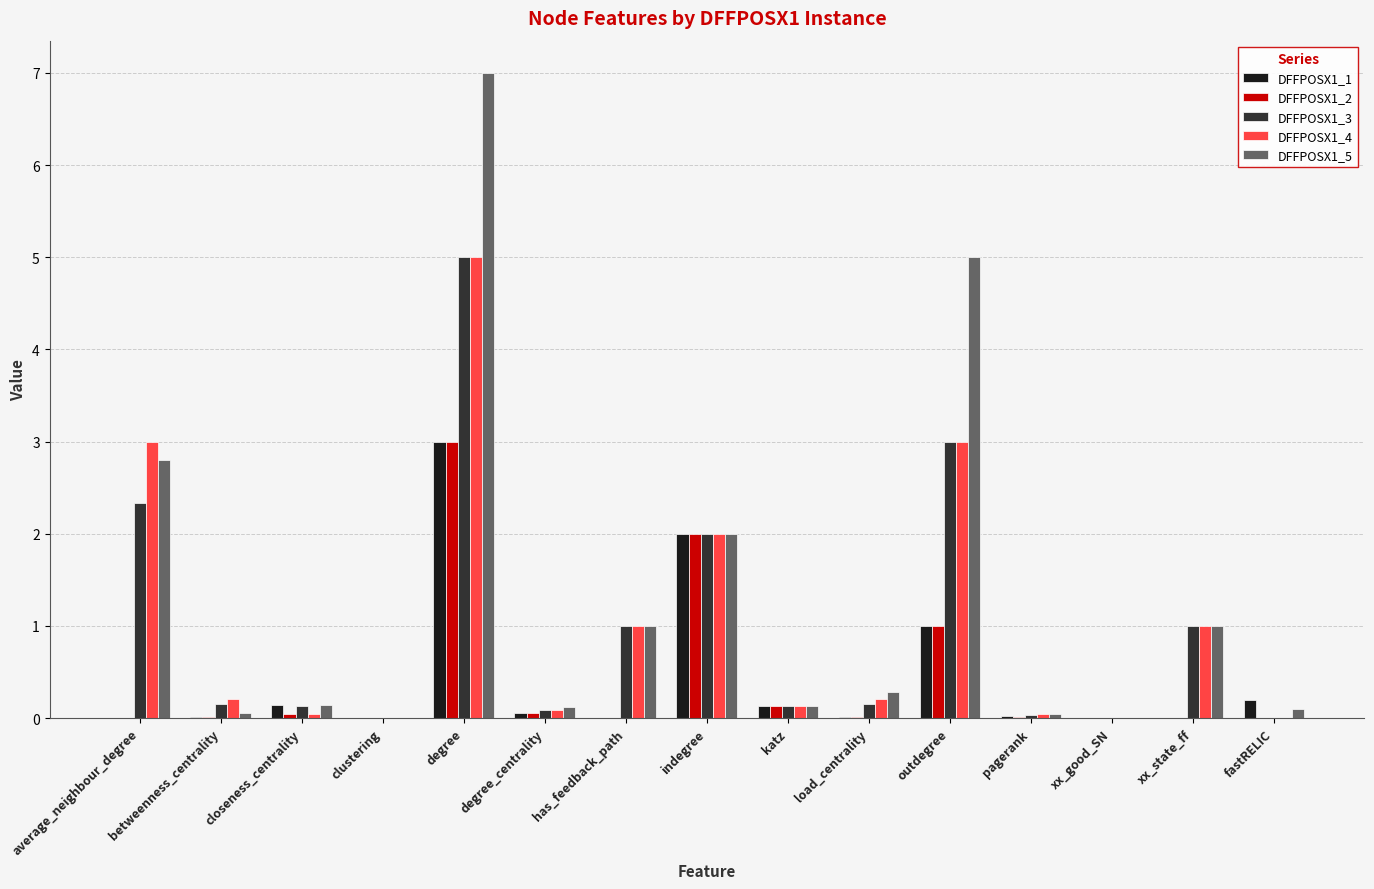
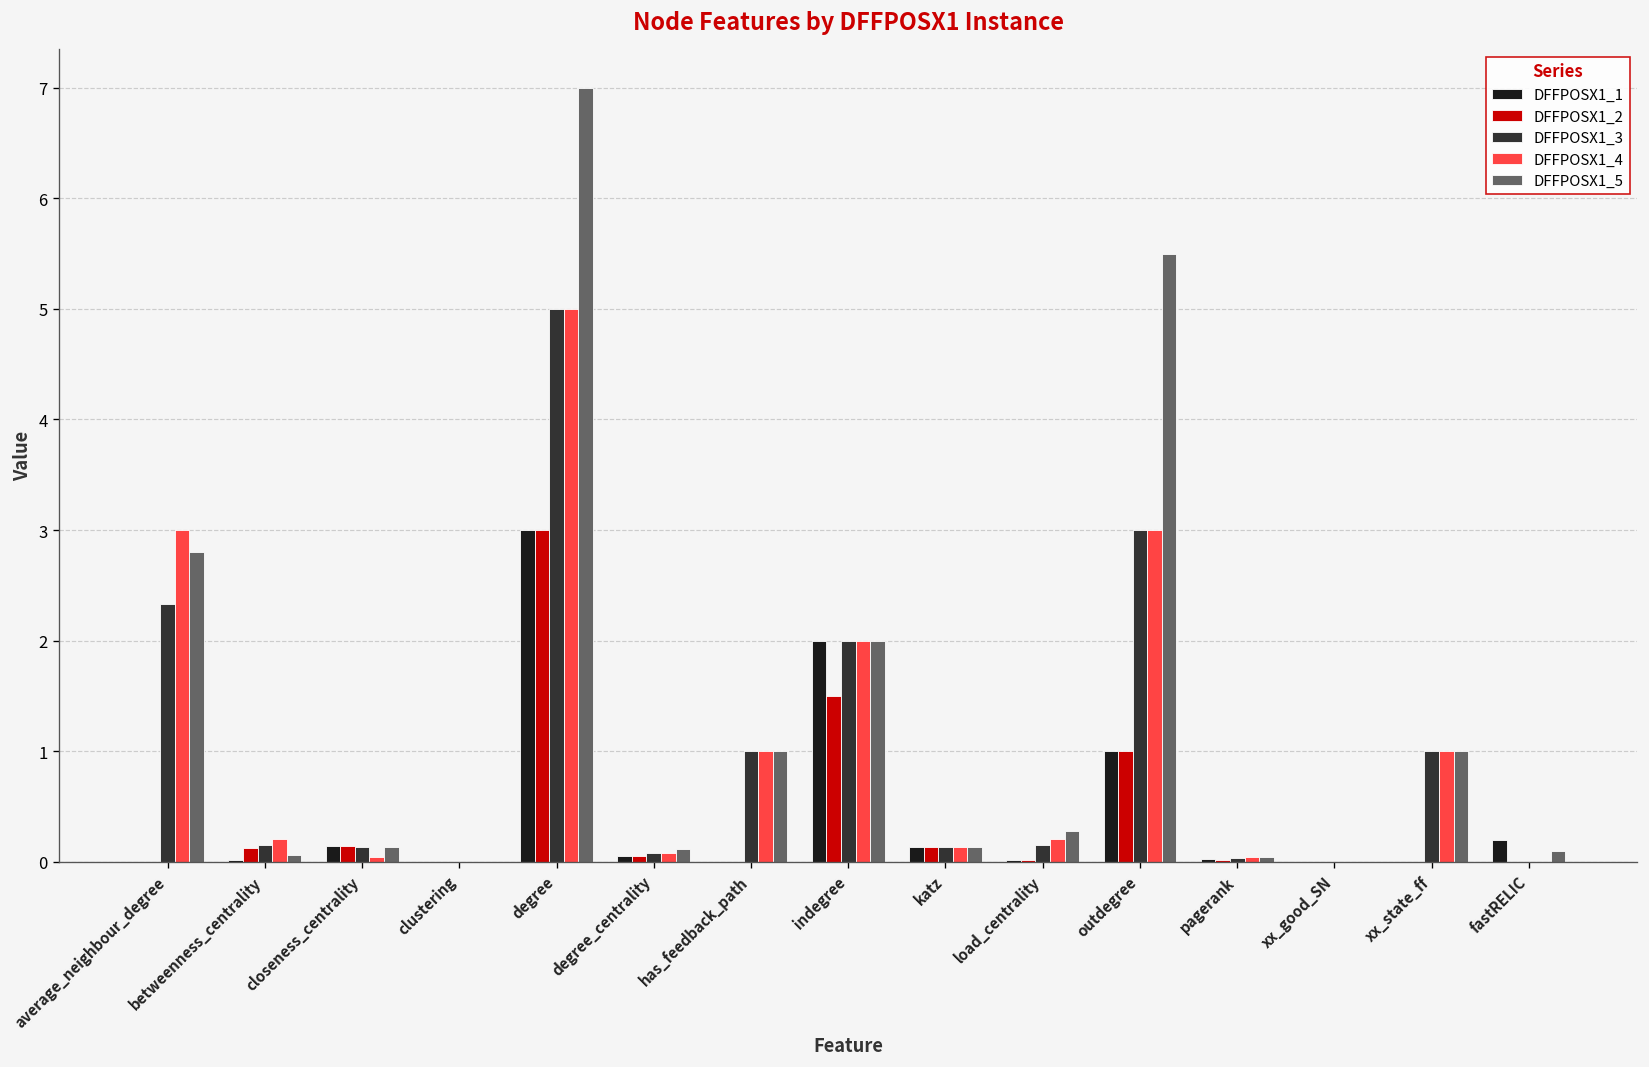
DFFPOSX1_2, betweenness_centrality: 0.0 -> 0.1
DFFPOSX1_2, closeness_centrality: 0.0 -> 0.1
DFFPOSX1_2, indegree: 2.0 -> 1.5
DFFPOSX1_5, outdegree: 5.0 -> 5.5
